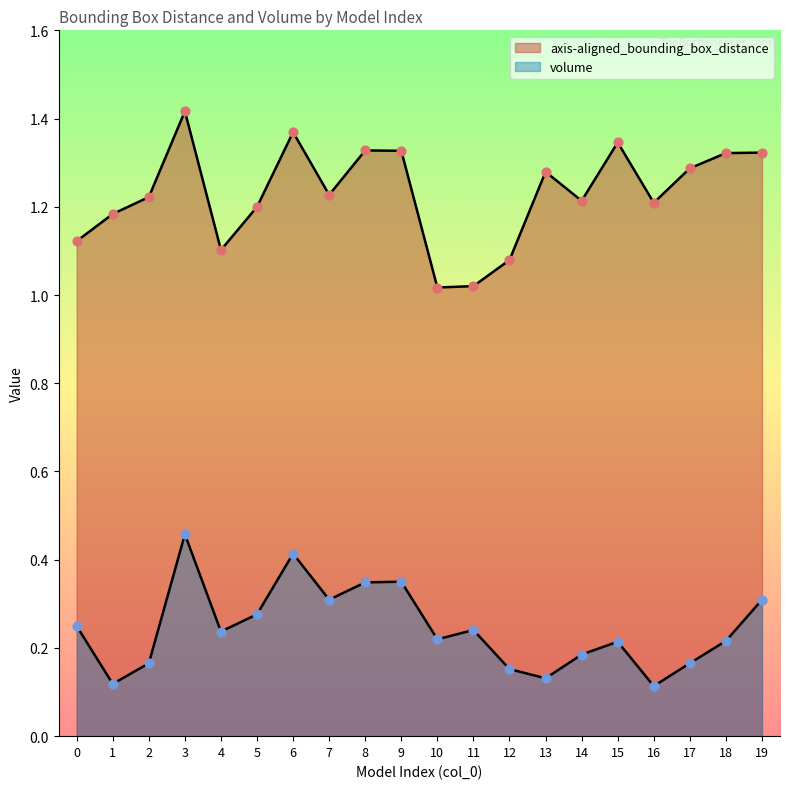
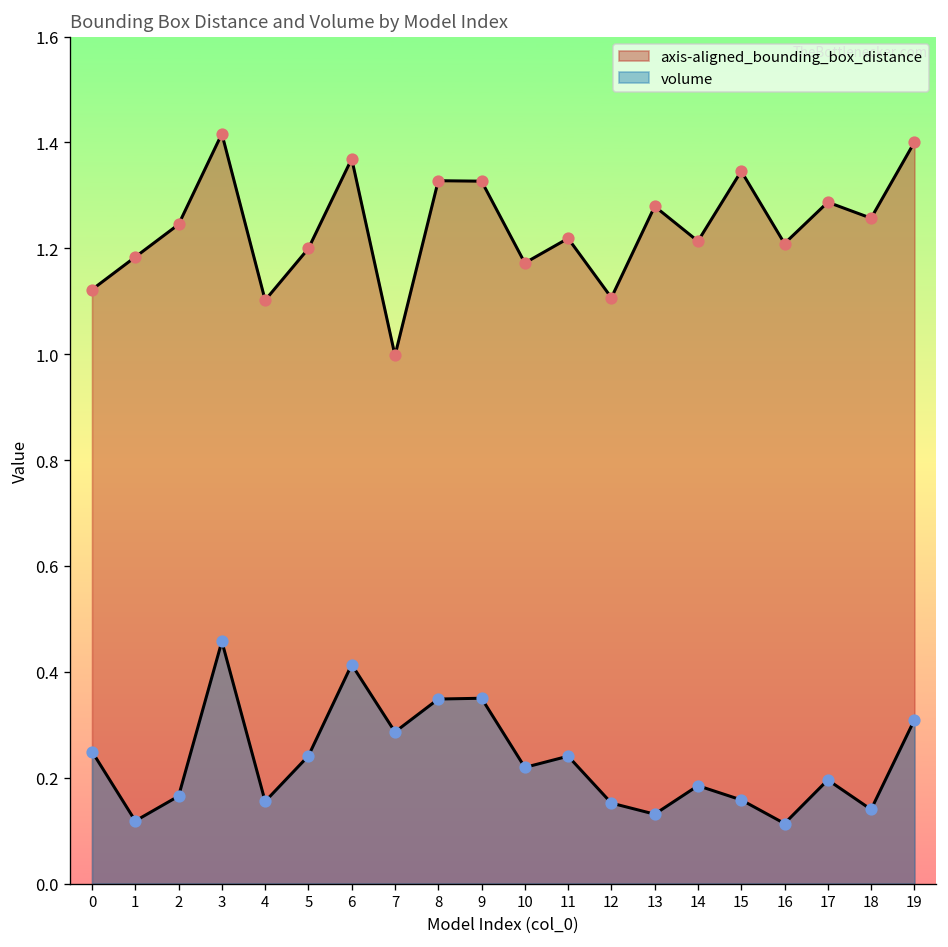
axis-aligned_bounding_box_distance, 2: 1.22 -> 1.25
volume, 4: 0.24 -> 0.16
volume, 5: 0.28 -> 0.24
axis-aligned_bounding_box_distance, 7: 1.23 -> 1.00
volume, 7: 0.31 -> 0.29
axis-aligned_bounding_box_distance, 10: 1.02 -> 1.17
axis-aligned_bounding_box_distance, 11: 1.02 -> 1.22
axis-aligned_bounding_box_distance, 12: 1.08 -> 1.11
volume, 15: 0.21 -> 0.16
volume, 17: 0.17 -> 0.20
axis-aligned_bounding_box_distance, 18: 1.32 -> 1.26
volume, 18: 0.22 -> 0.14
axis-aligned_bounding_box_distance, 19: 1.32 -> 1.40
